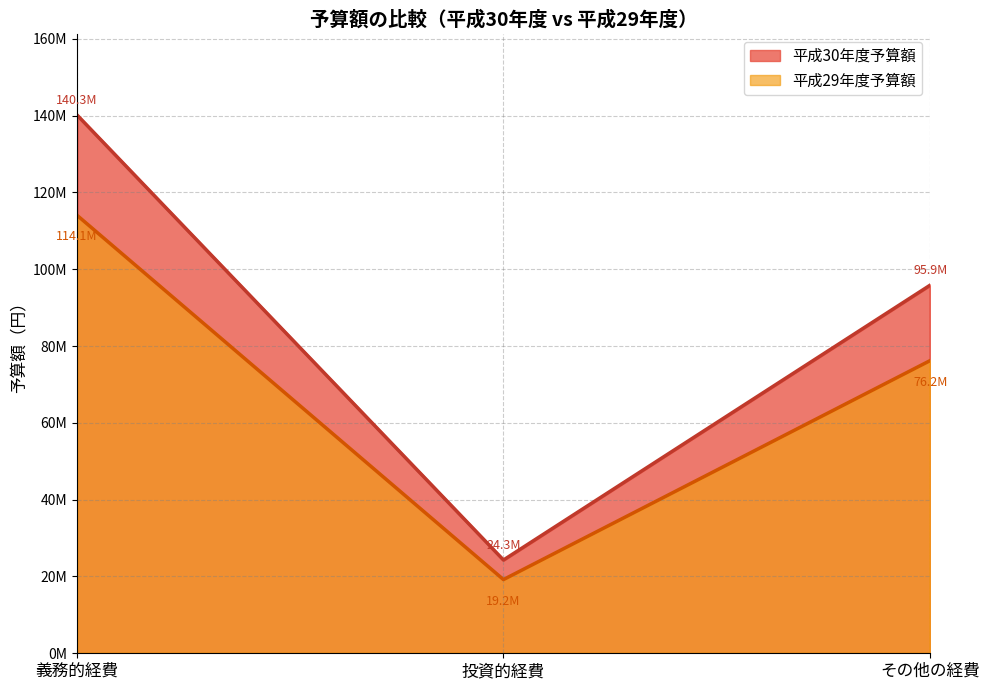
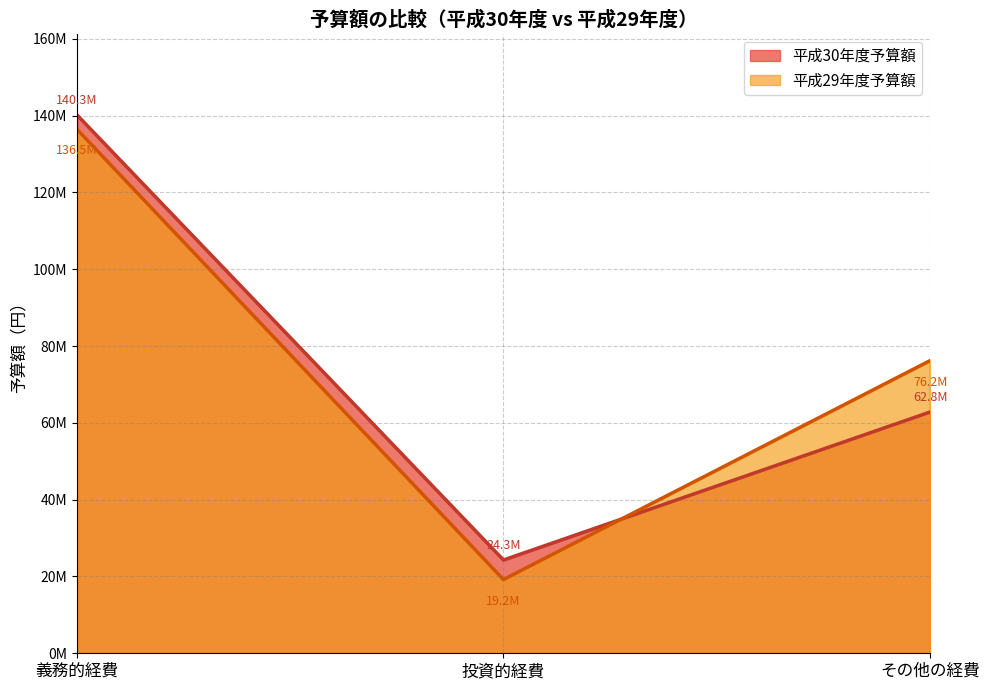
平成29年度予算額, 義務的経費: 114.1M -> 136.5M
平成30年度予算額, その他の経費: 95.9M -> 62.8M
